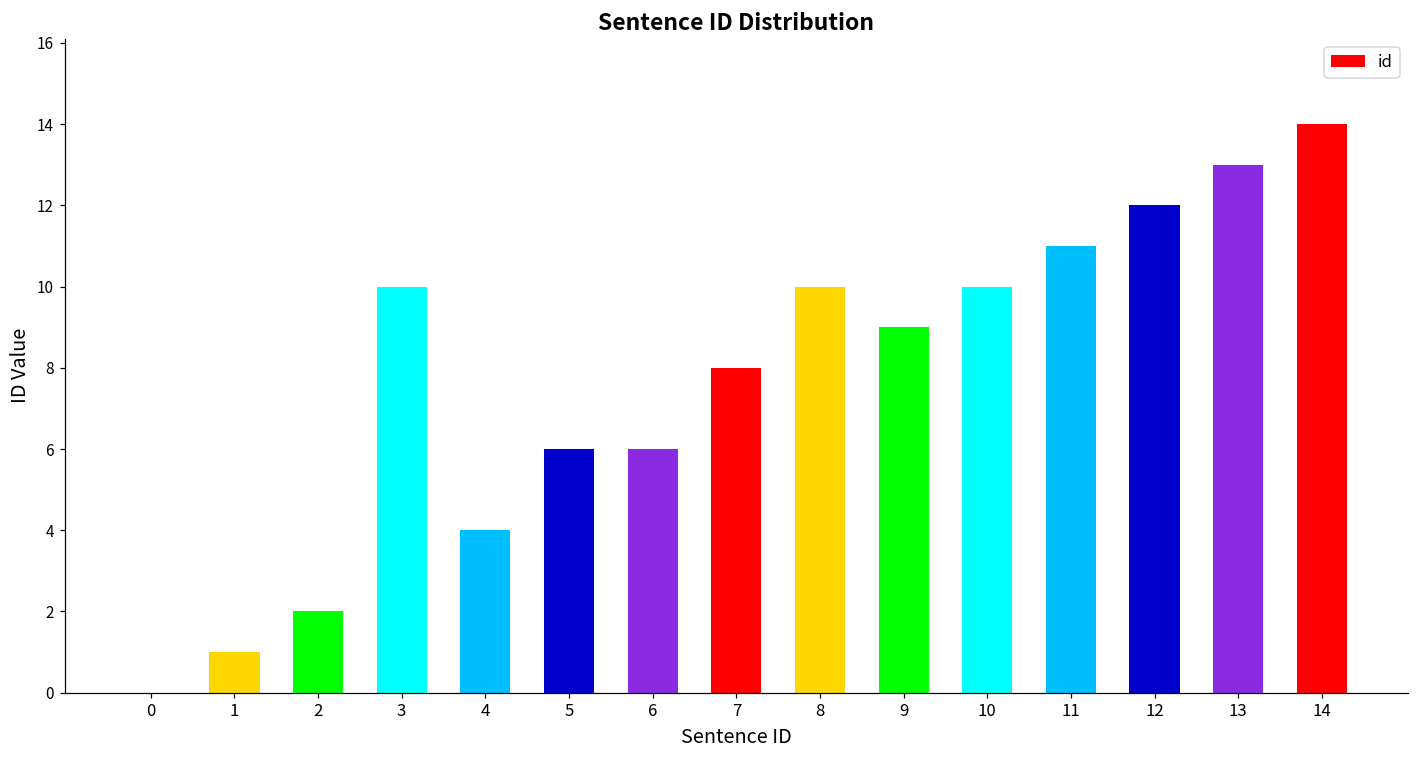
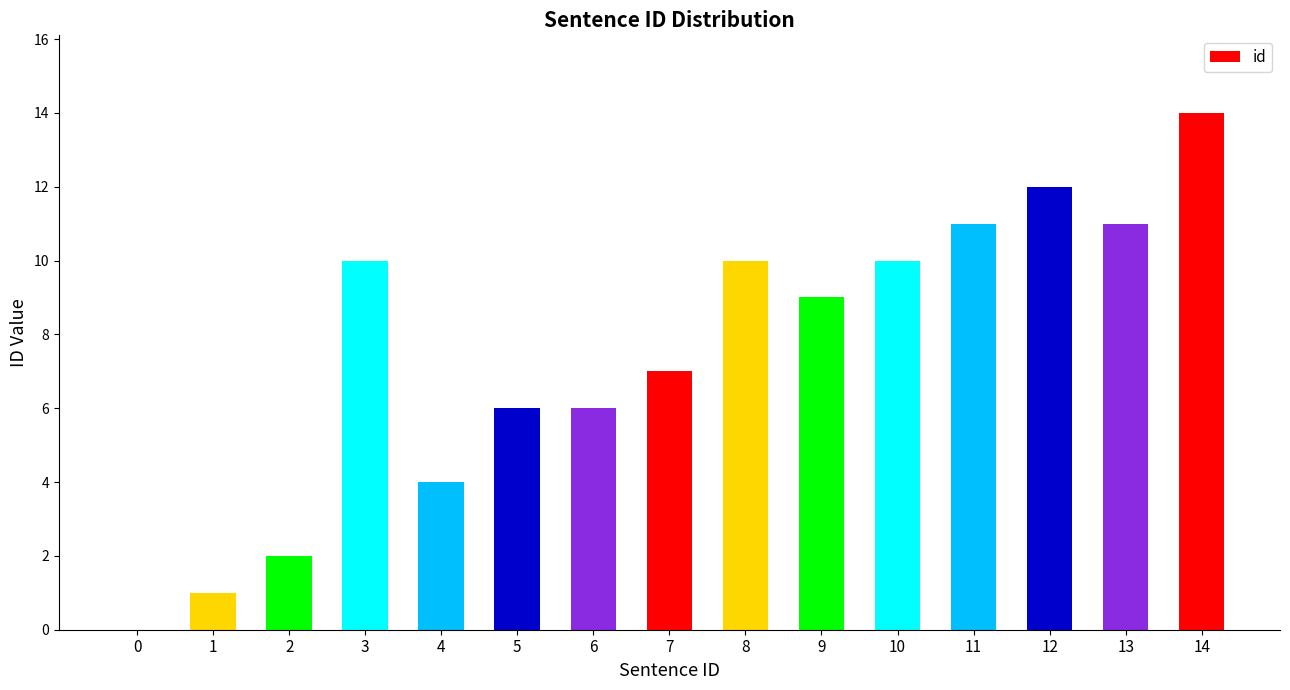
7: 8 -> 7
13: 13 -> 11
